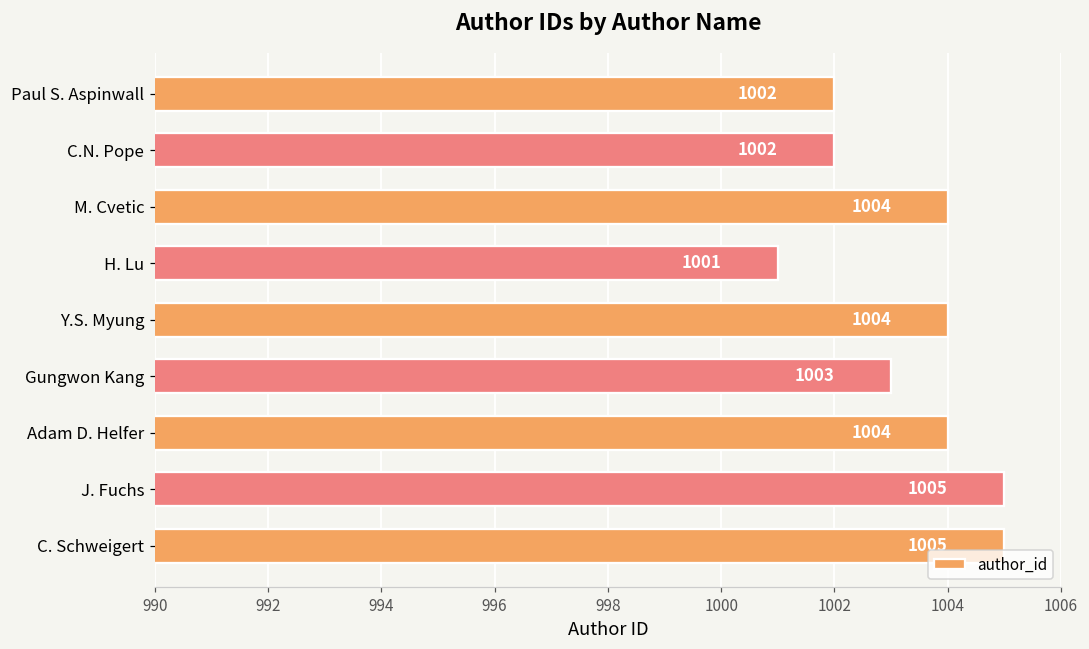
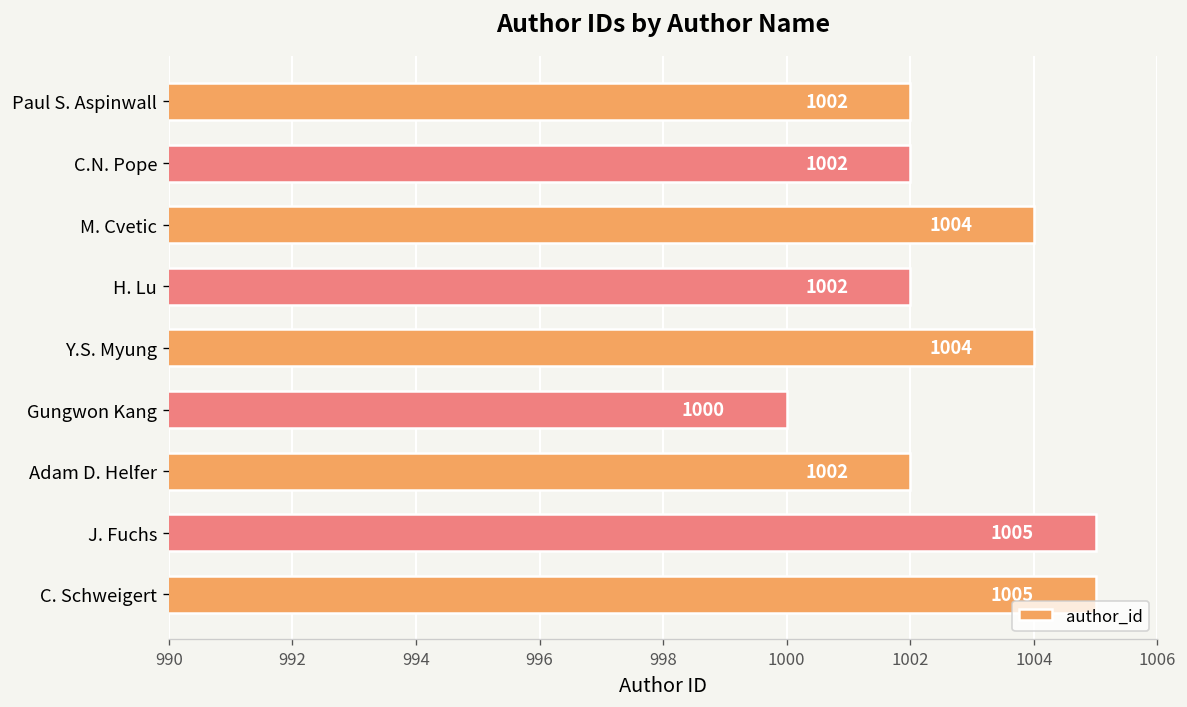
H. Lu: 1001 -> 1002
Gungwon Kang: 1003 -> 1000
Adam D. Helfer: 1004 -> 1002
